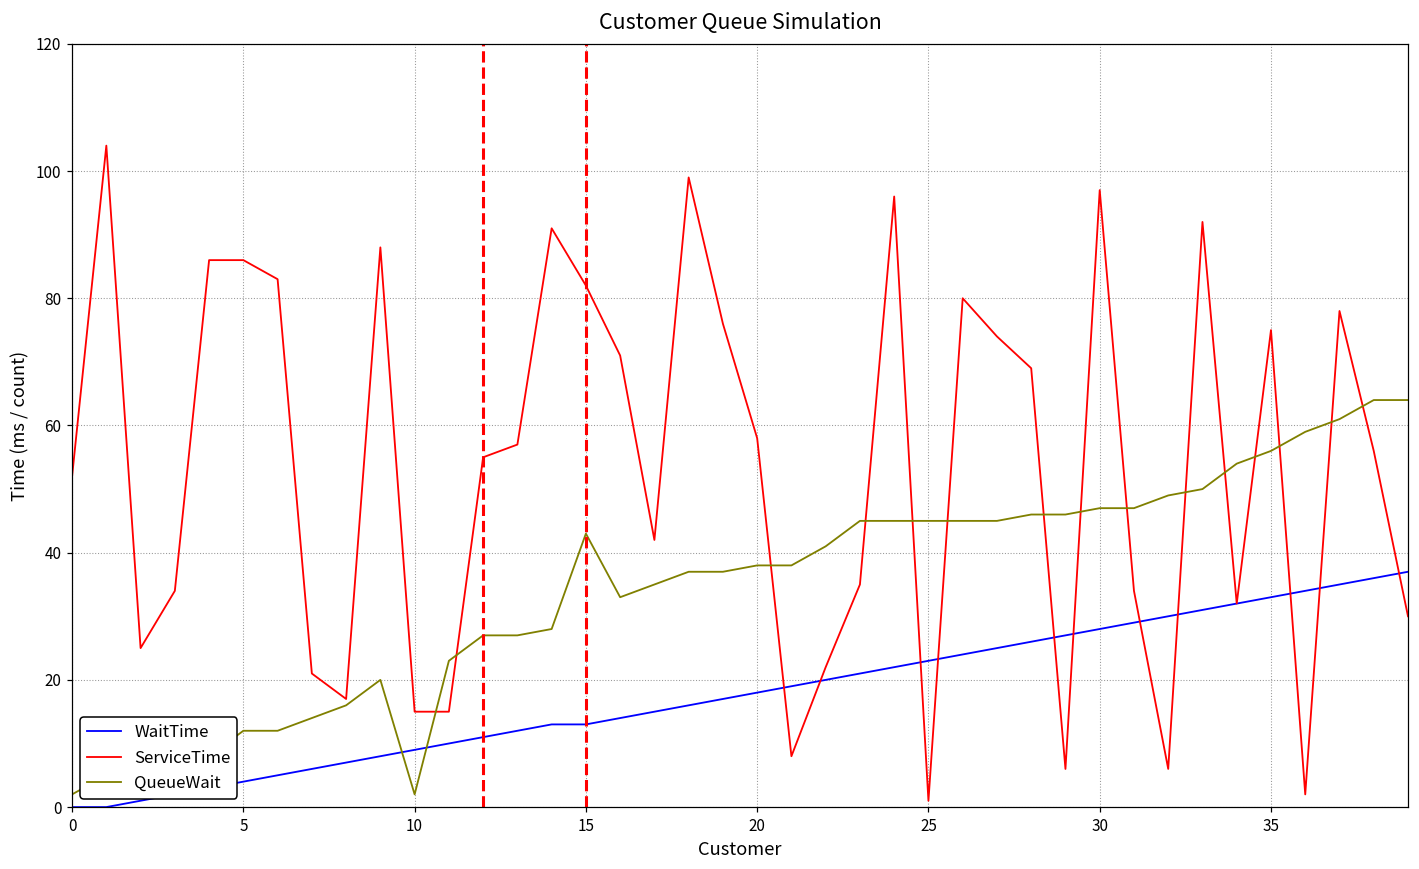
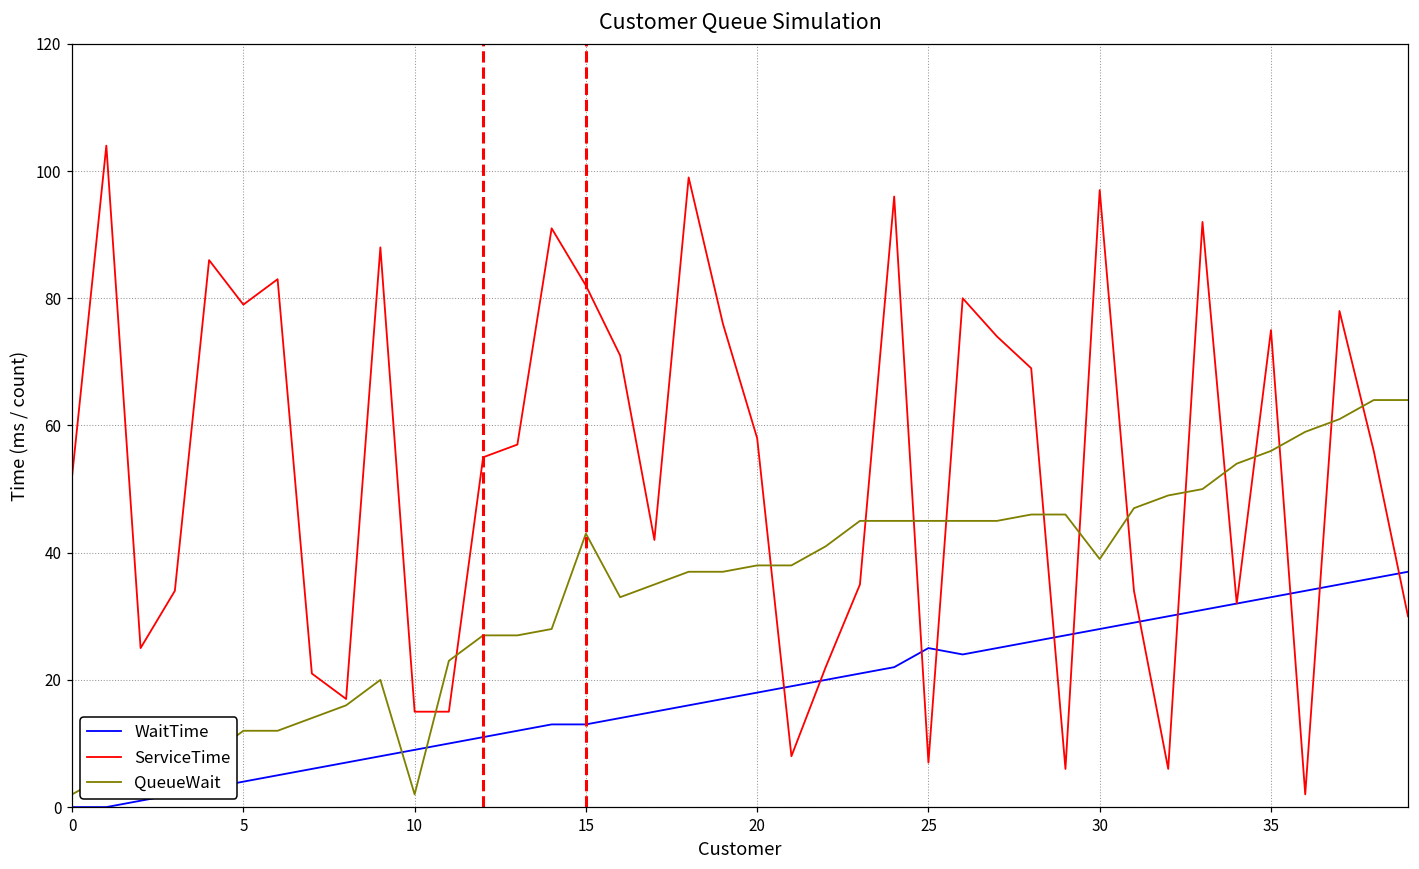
ServiceTime, 5: 86 -> 79
WaitTime, 25: 23 -> 25
ServiceTime, 25: 1 -> 7
QueueWait, 30: 47 -> 39
